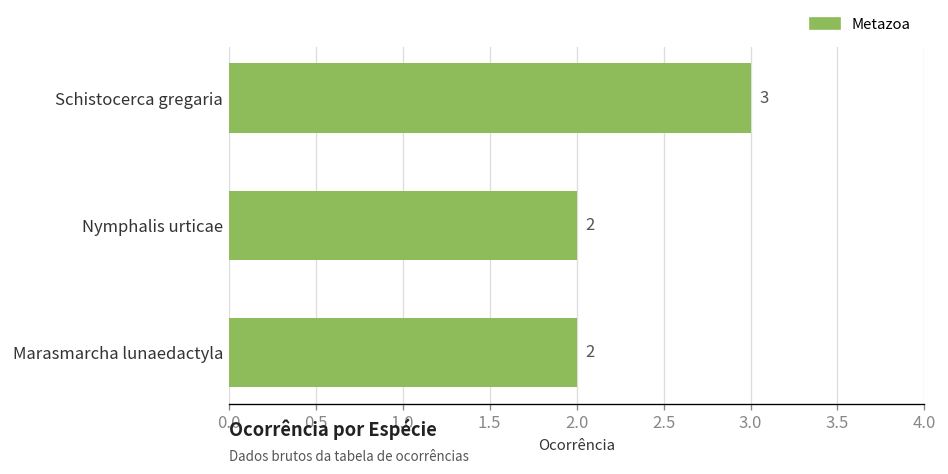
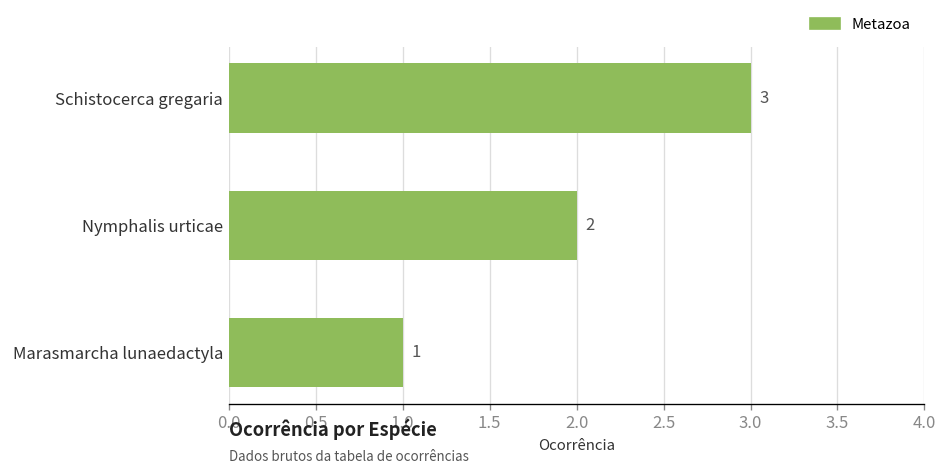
Marasmarcha lunaedactyla: 2 -> 1
